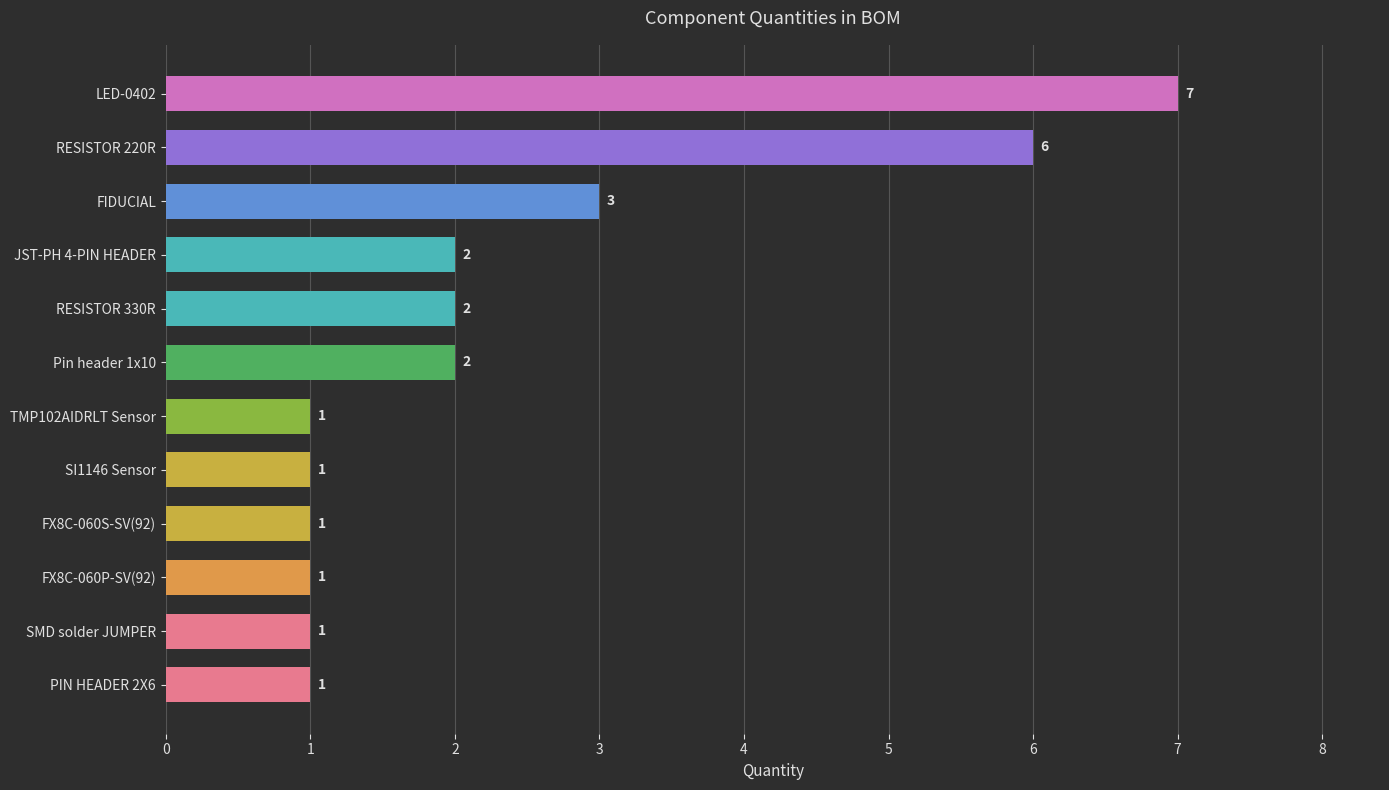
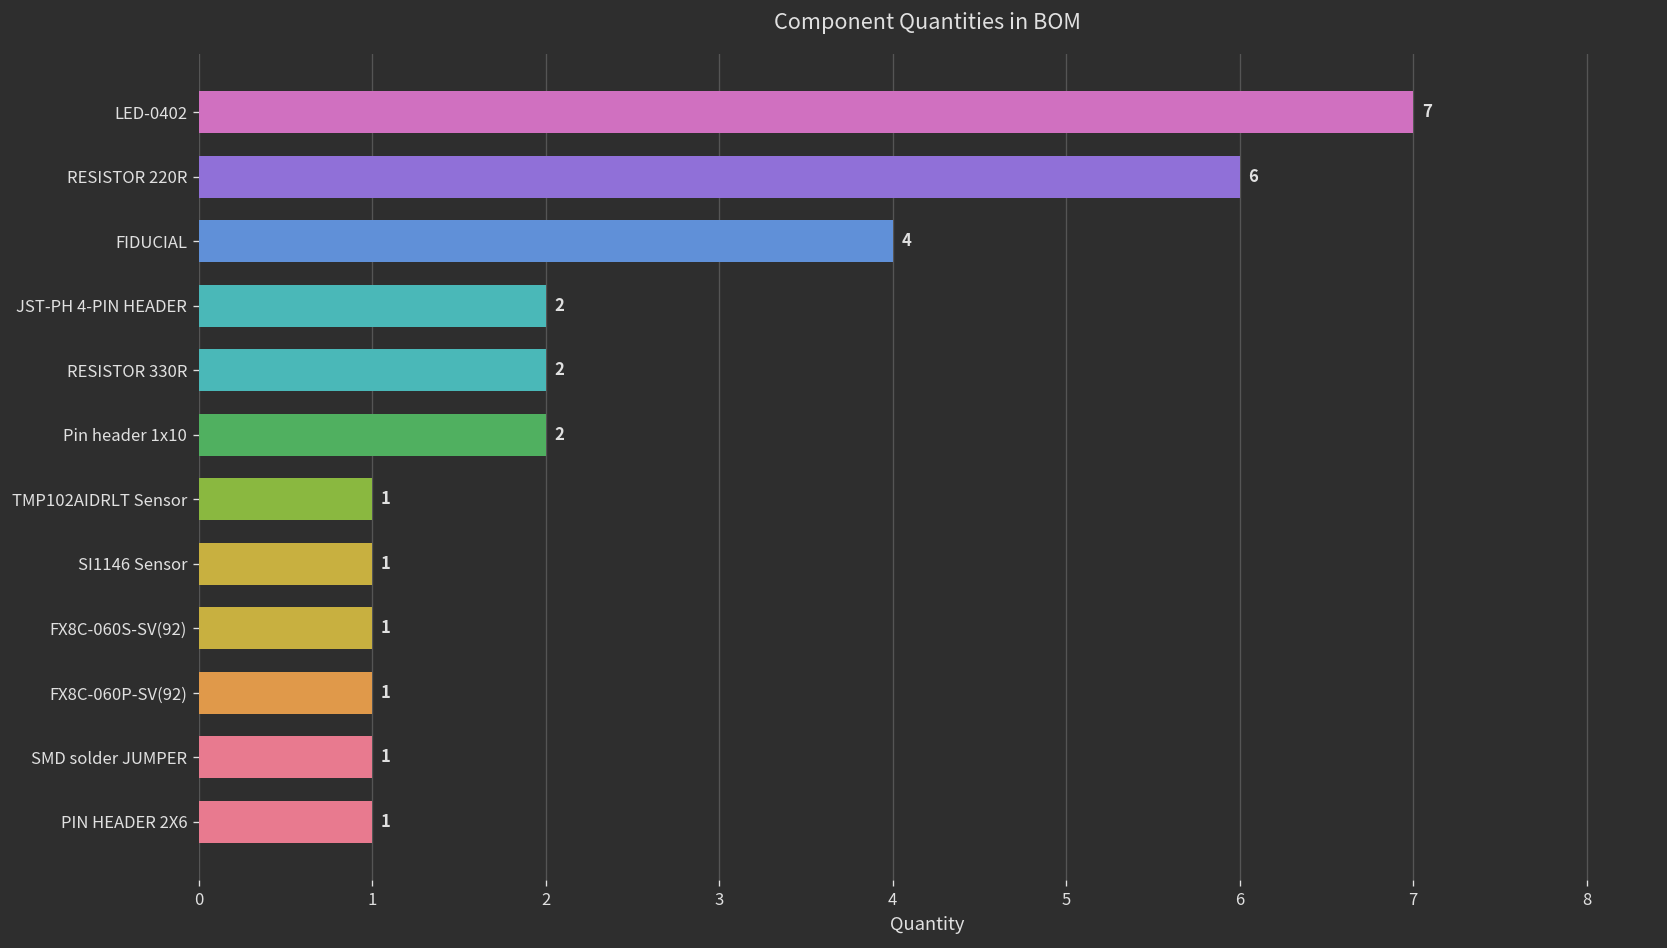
FIDUCIAL: 3 -> 4
